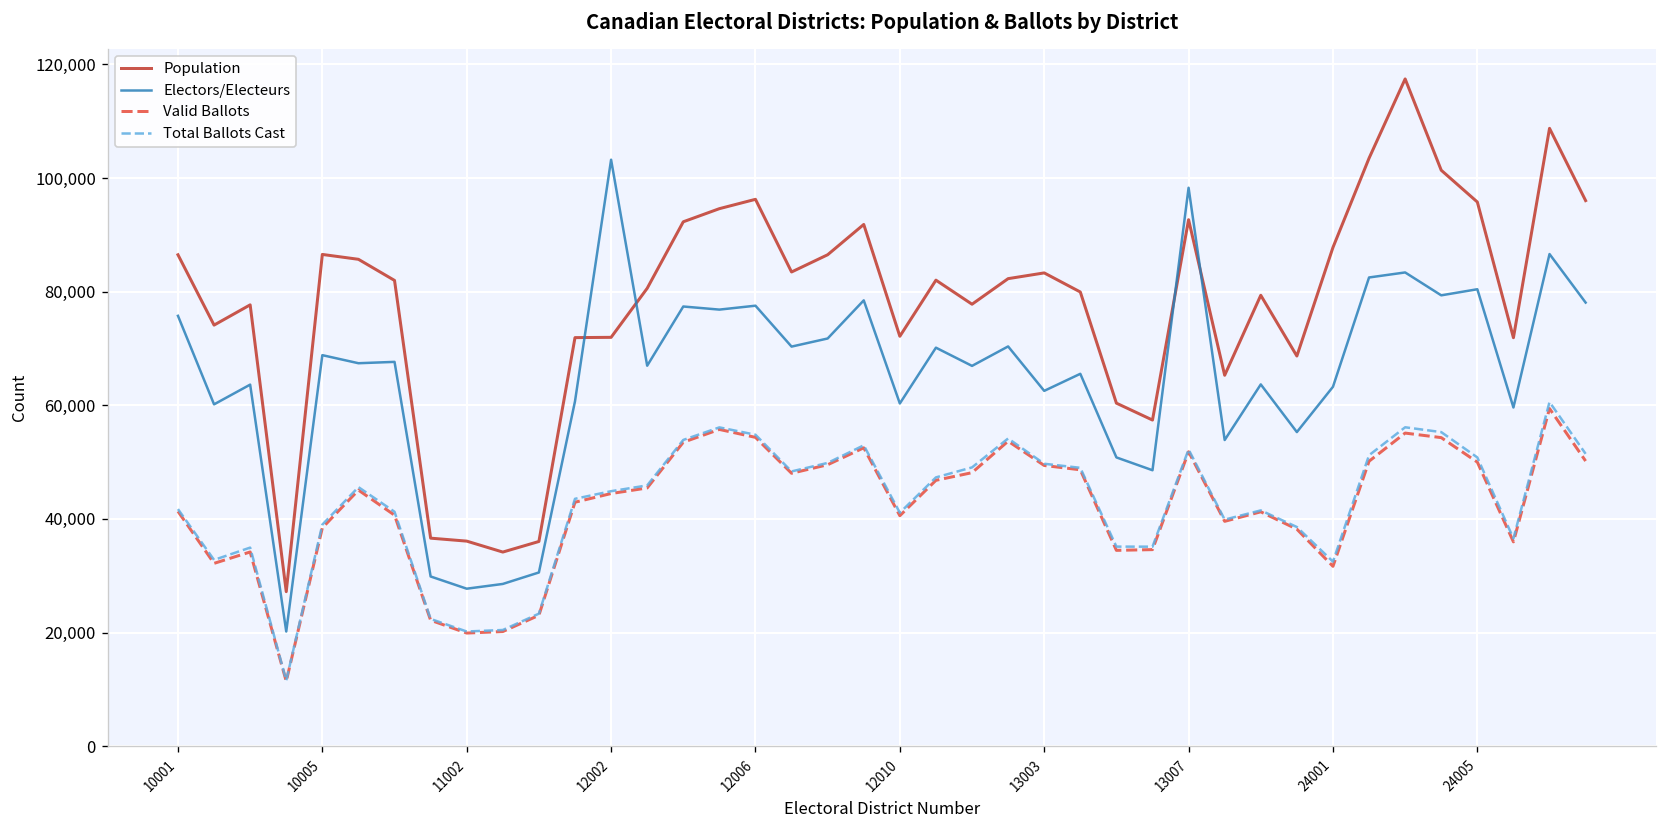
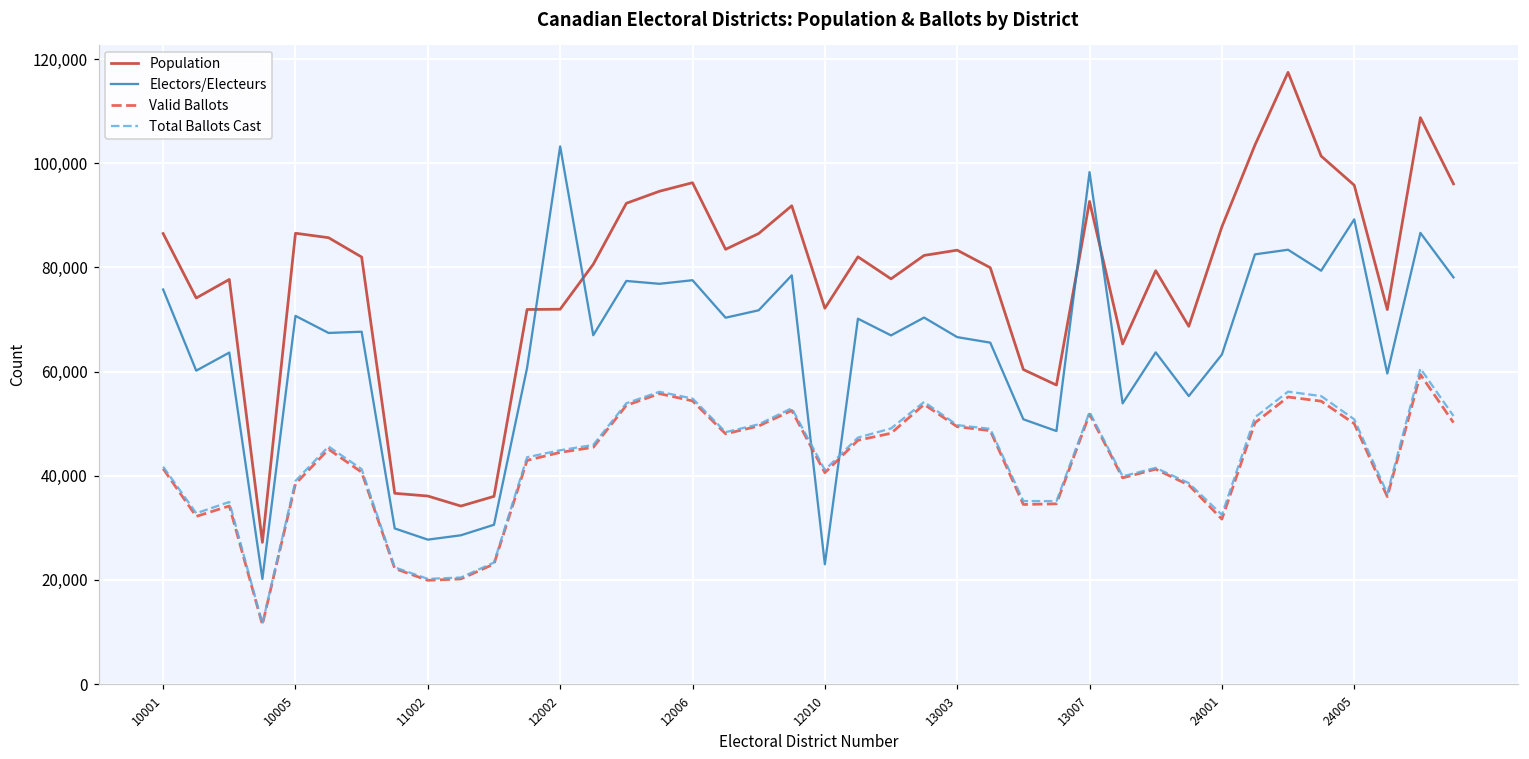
Electors/Electeurs, 10005: 69,000 -> 71,000
Electors/Electeurs, 12010: 60,000 -> 23,000
Electors/Electeurs, 13003: 63,000 -> 67,000
Electors/Electeurs, 24005: 80,000 -> 89,000
